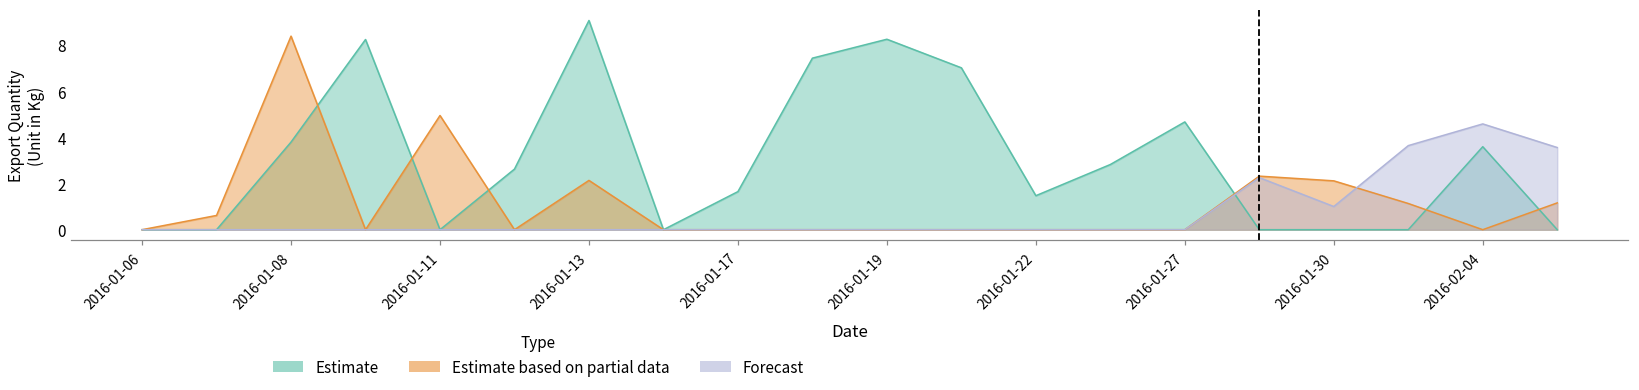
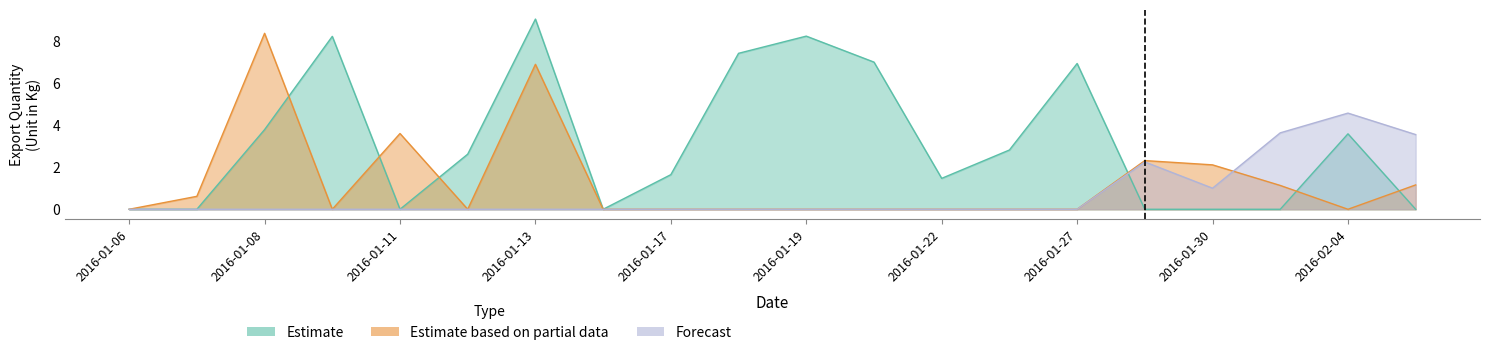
Estimate based on partial data, 2016-01-11: 4.9 -> 3.6
Estimate based on partial data, 2016-01-13: 2.1 -> 6.9
Estimate, 2016-01-27: 4.7 -> 6.9
